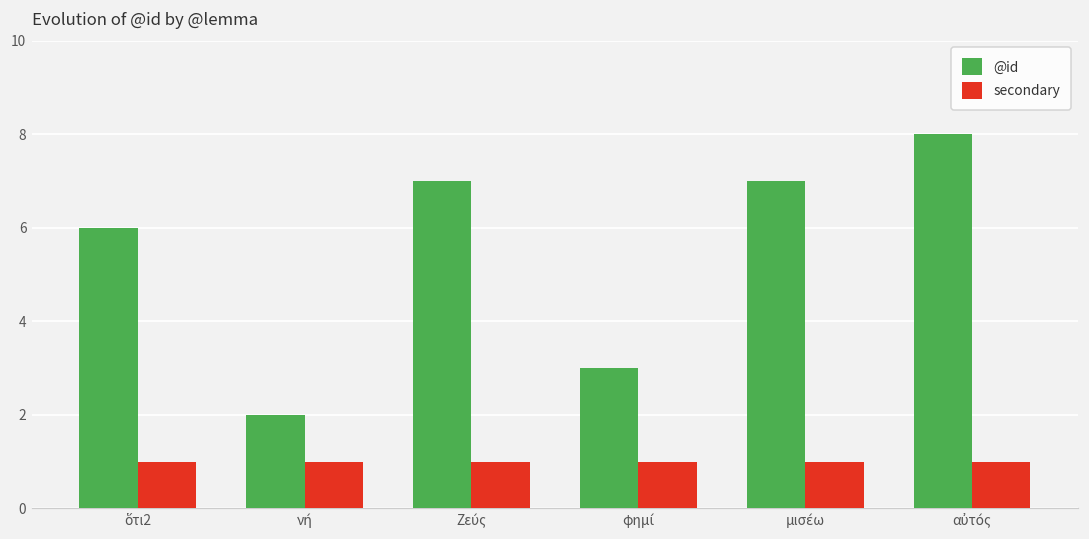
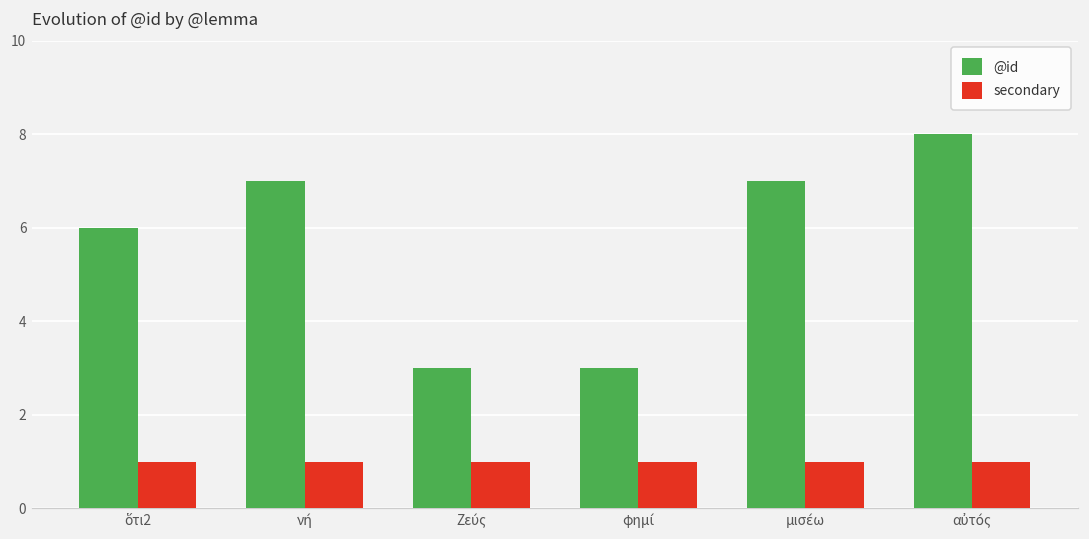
@id, νή: 2 -> 7
@id, Ζεύς: 7 -> 3
